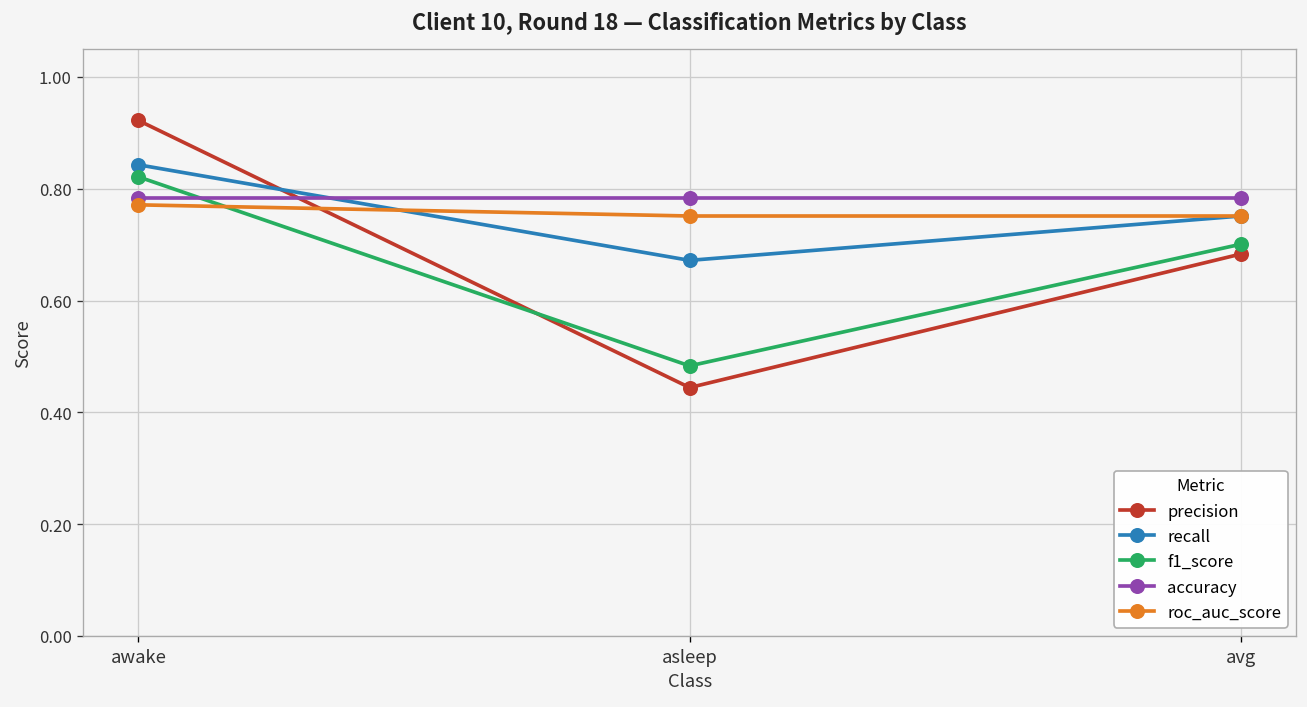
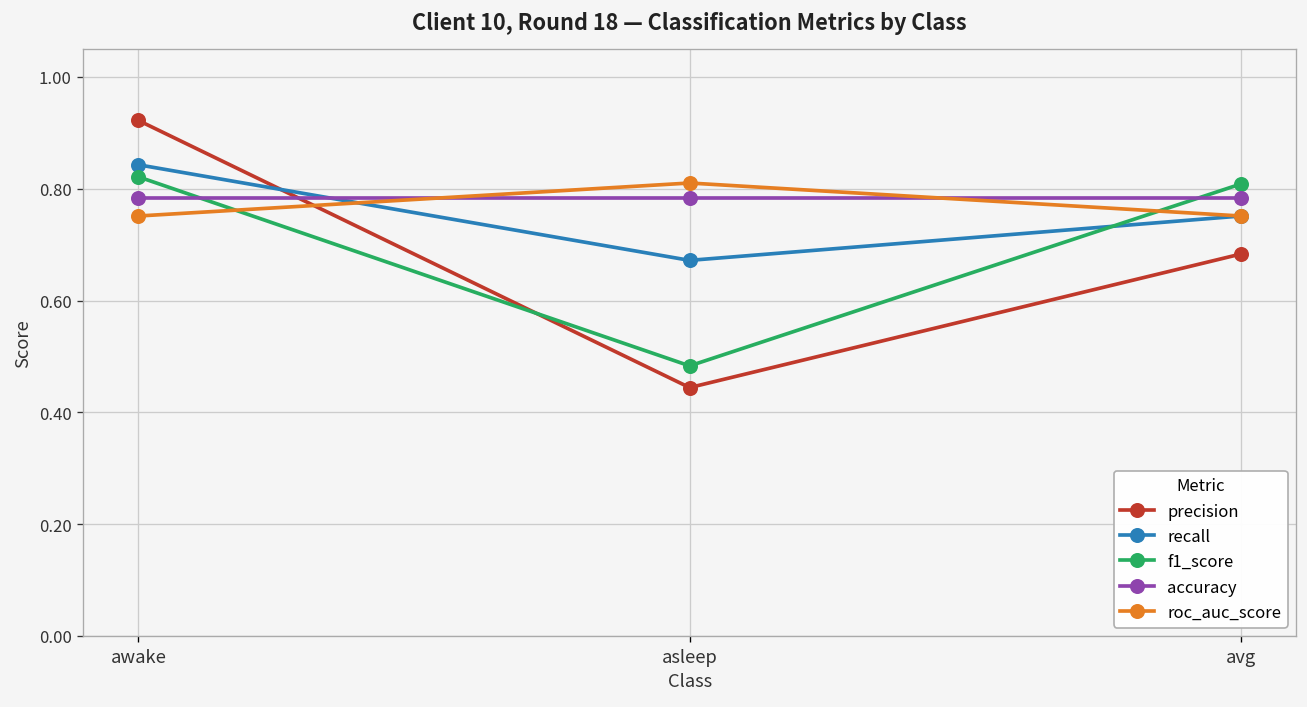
roc_auc_score, awake: 0.77 -> 0.75
roc_auc_score, asleep: 0.75 -> 0.81
f1_score, avg: 0.70 -> 0.81
